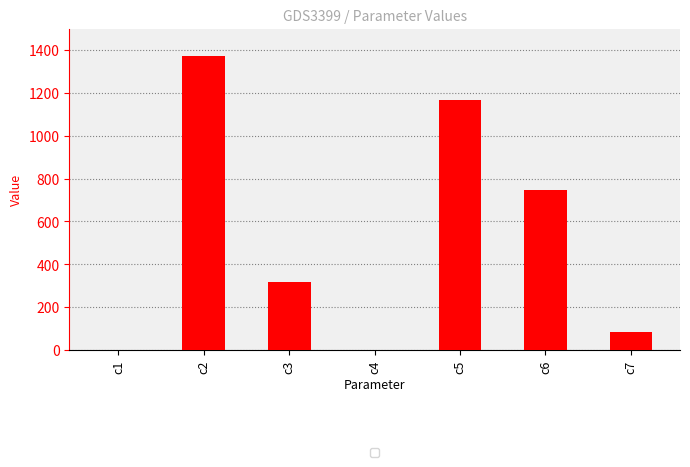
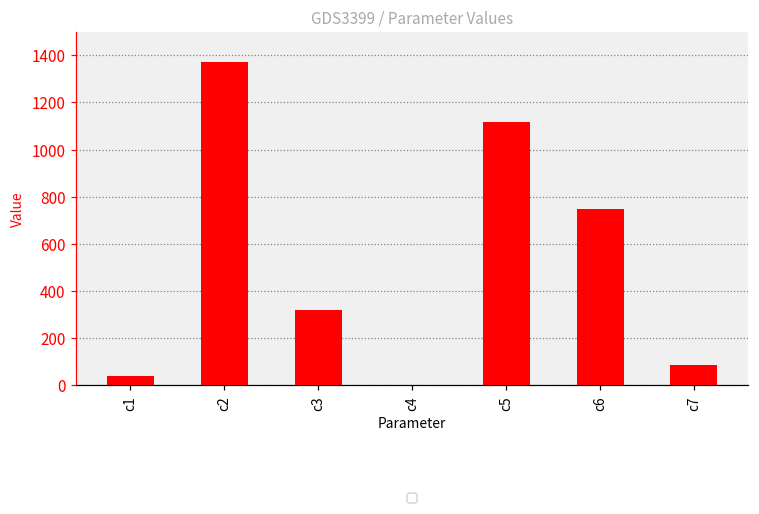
c1: 0 -> 40
c5: 1170 -> 1120
